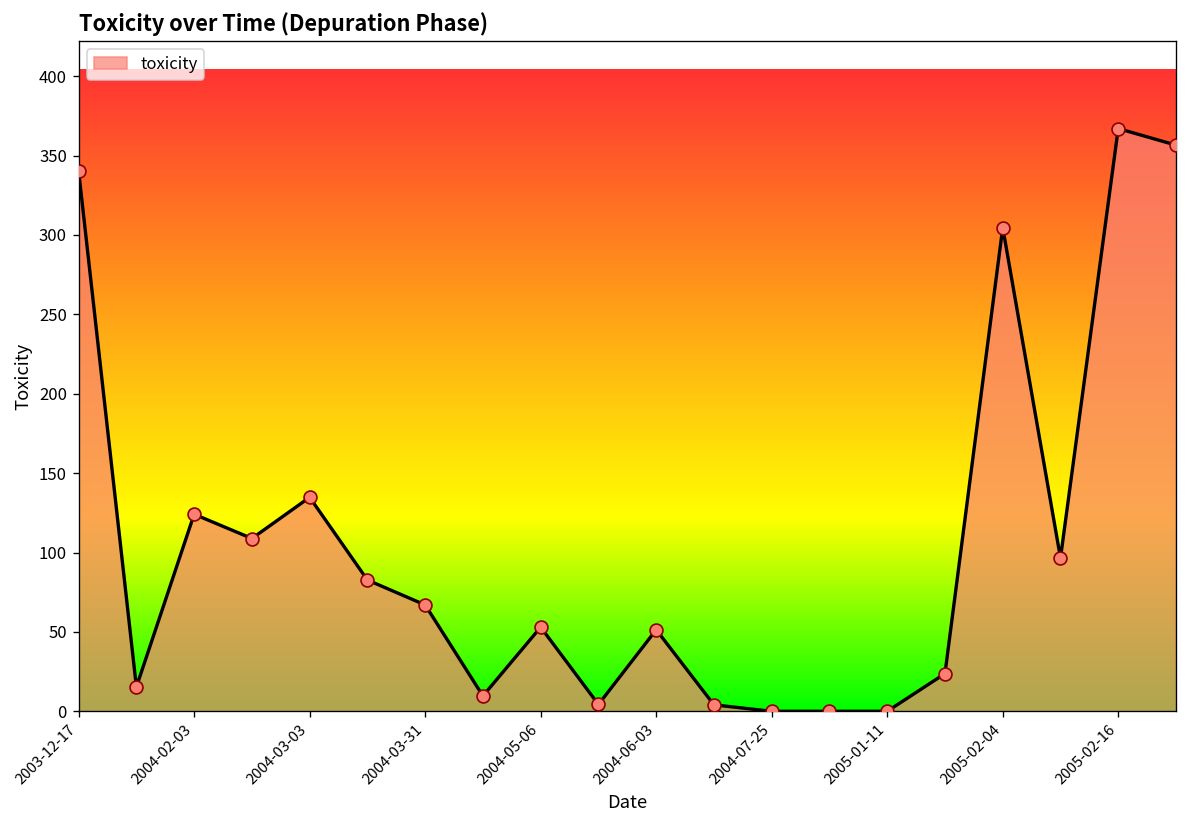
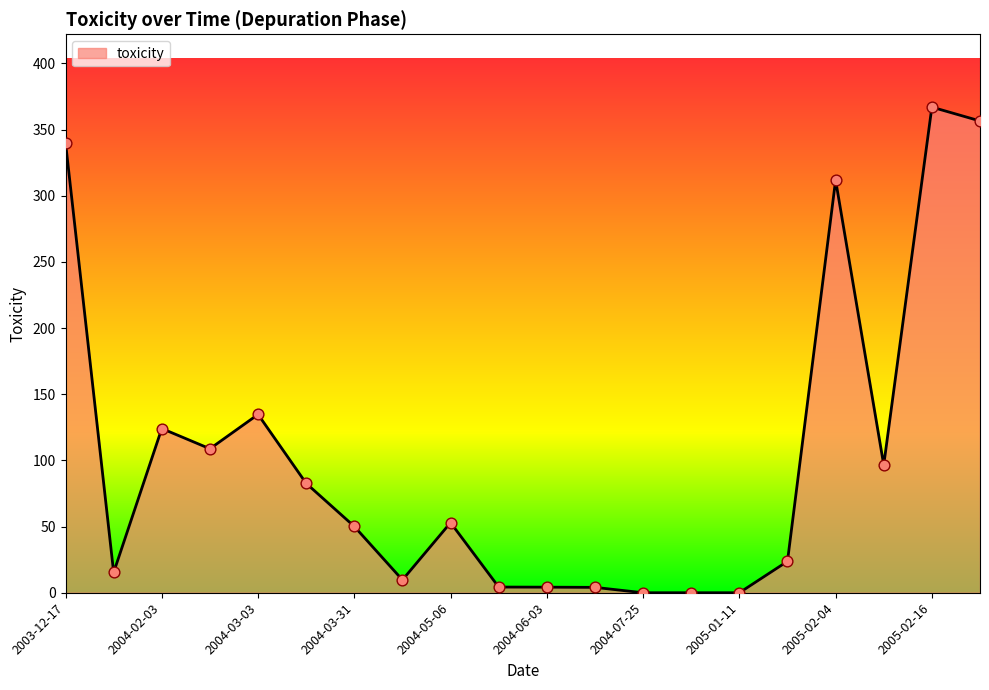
2004-03-31: 67 -> 50
2004-06-03: 51 -> 4
2005-02-04: 305 -> 312
